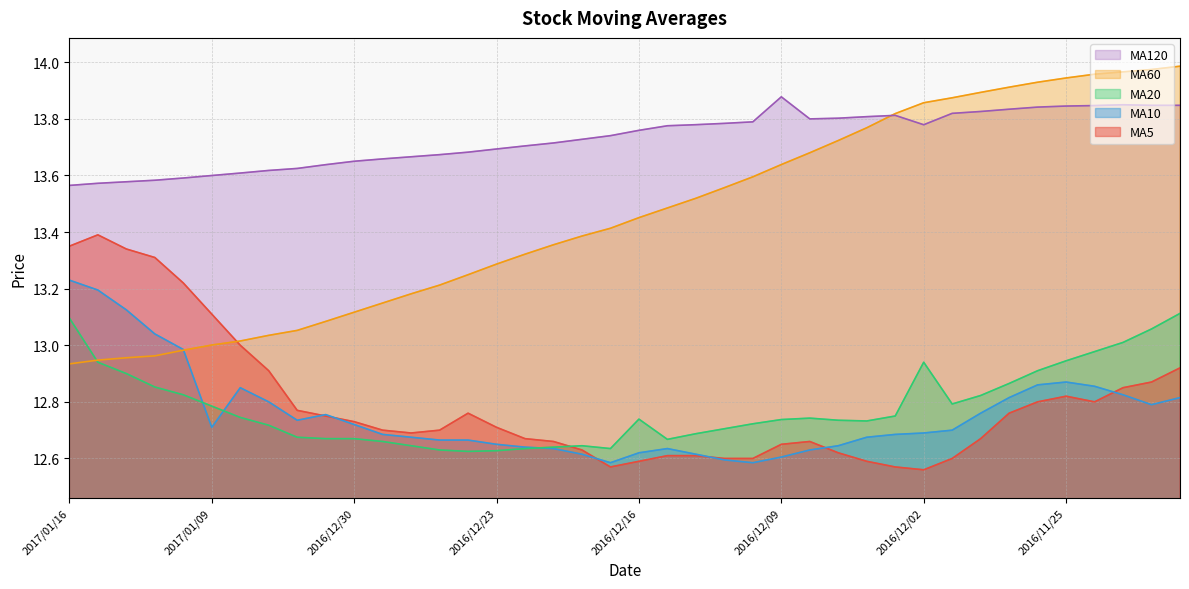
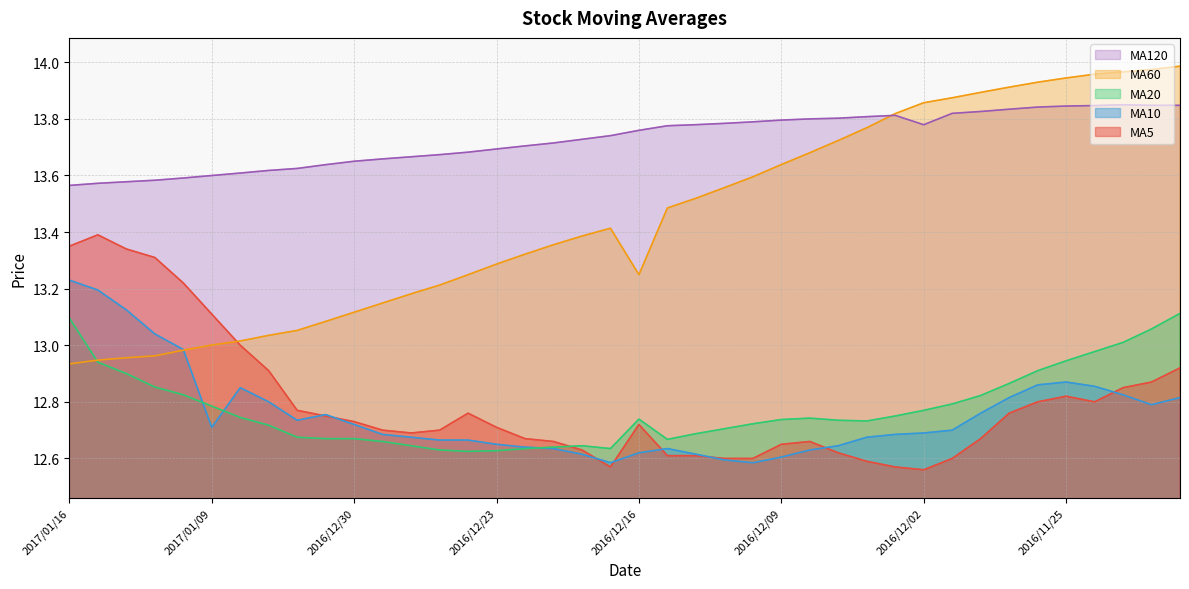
MA60, 2016/12/16: 13.45 -> 13.25
MA5, 2016/12/16: 12.59 -> 12.72
MA120, 2016/12/09: 13.88 -> 13.80
MA20, 2016/12/02: 12.94 -> 12.77
